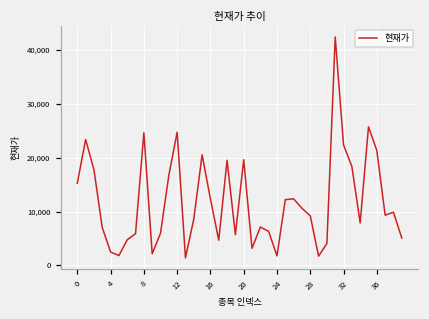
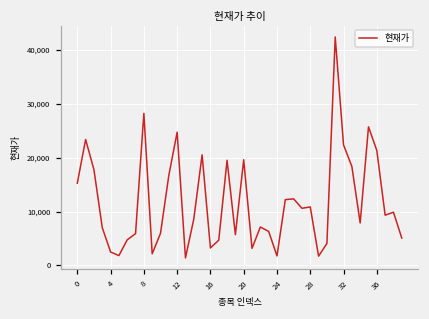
8: 25,000 -> 28,000
16: 12,000 -> 3,000
28: 9,000 -> 11,000
